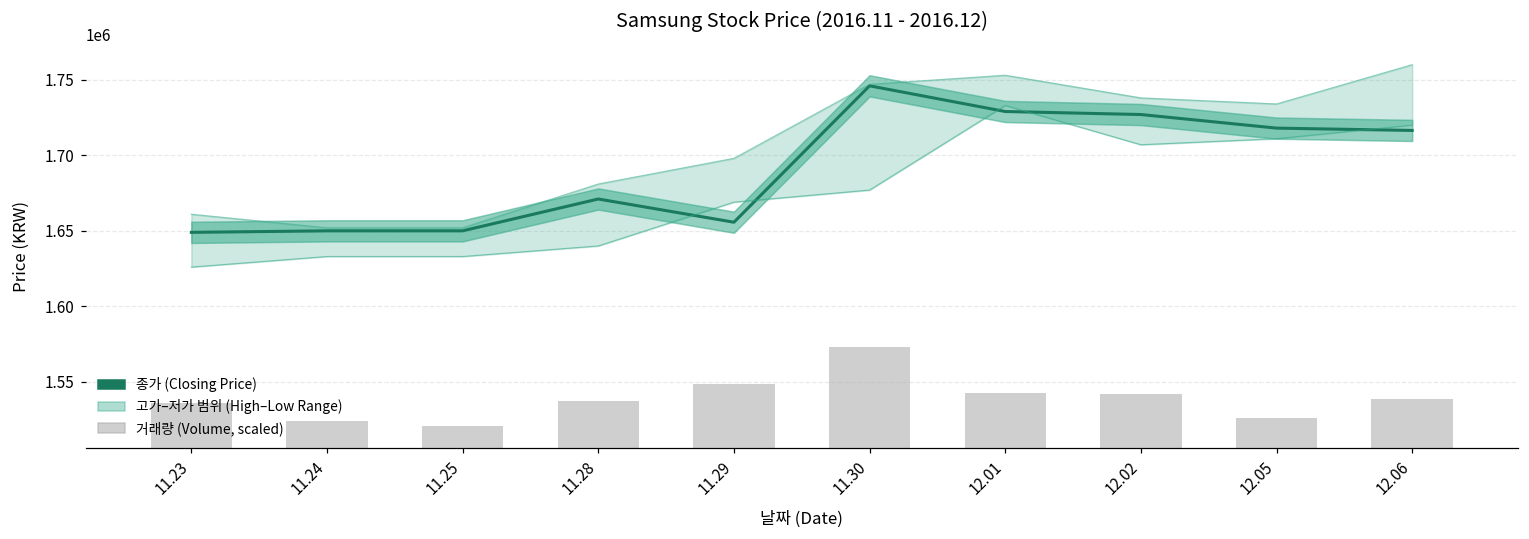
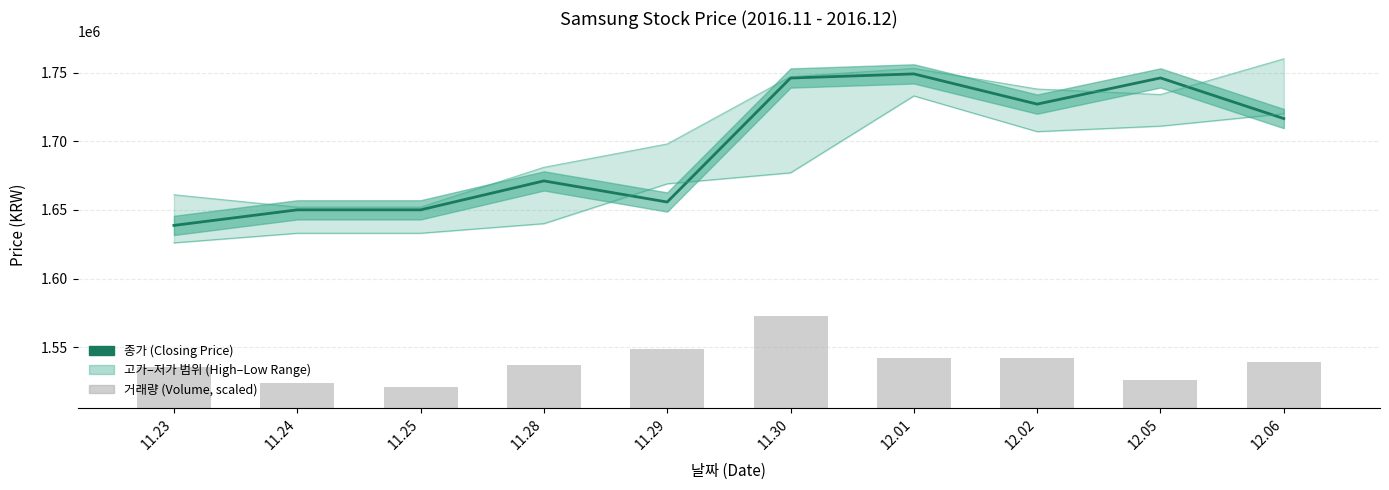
종가 (Closing Price), 11.23: 1649000 -> 1639000
종가 (Closing Price), 12.01: 1729000 -> 1749000
종가 (Closing Price), 12.05: 1718000 -> 1746000
